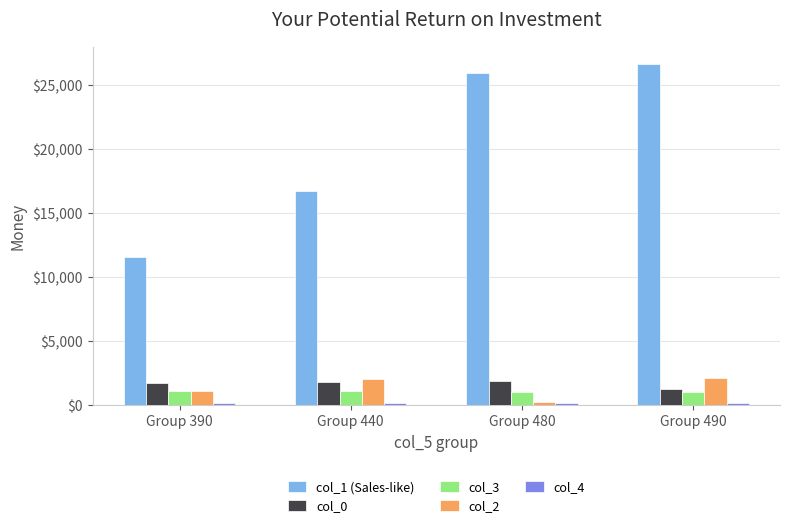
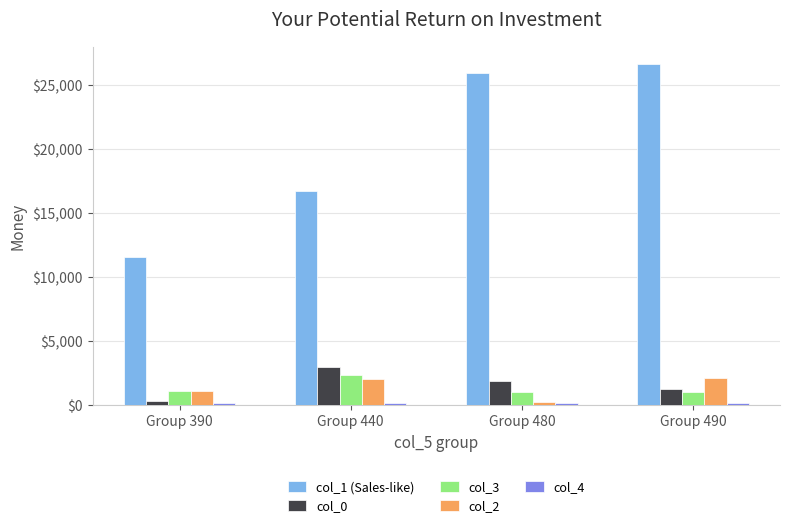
col_0, Group 390: $1,700 -> $300
col_0, Group 440: $1,800 -> $3,000
col_3, Group 440: $1,100 -> $2,300
